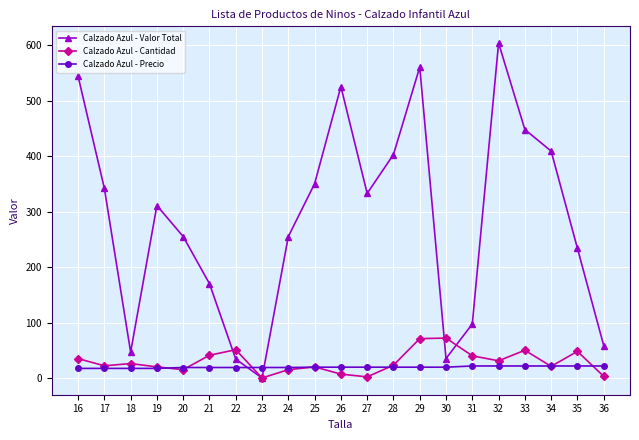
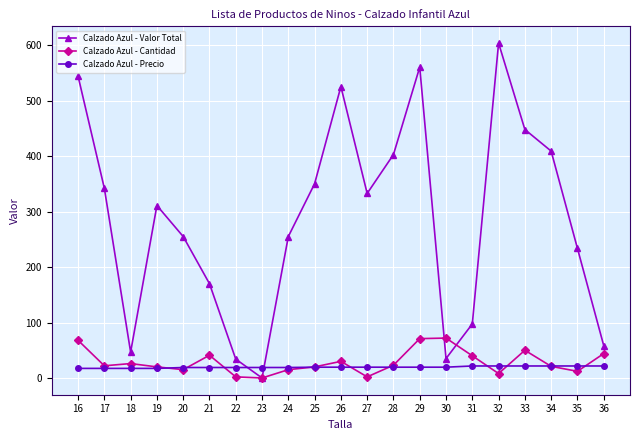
Calzado Azul - Cantidad, 16: 40 -> 70
Calzado Azul - Cantidad, 22: 50 -> 0
Calzado Azul - Cantidad, 26: 10 -> 30
Calzado Azul - Cantidad, 32: 30 -> 10
Calzado Azul - Cantidad, 35: 50 -> 10
Calzado Azul - Cantidad, 36: 0 -> 40
